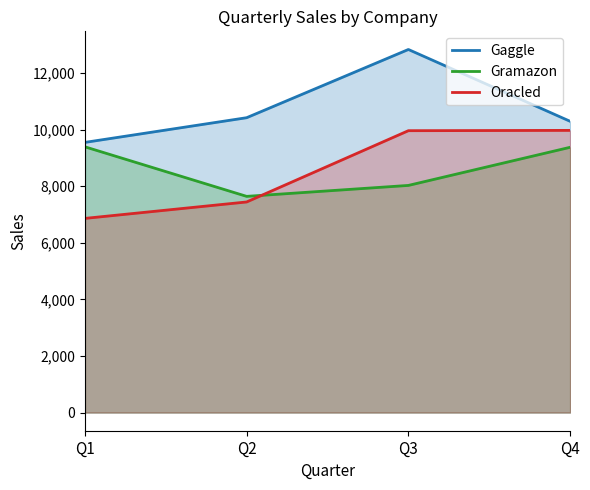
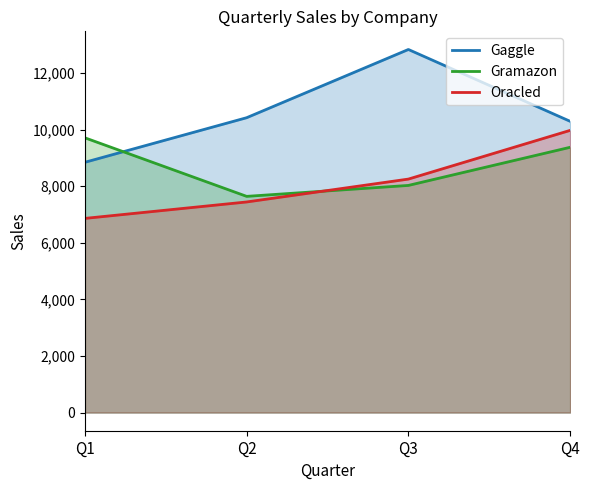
Gaggle, Q1: 9,600 -> 8,800
Gramazon, Q1: 9,400 -> 9,700
Oracled, Q3: 10,000 -> 8,300
